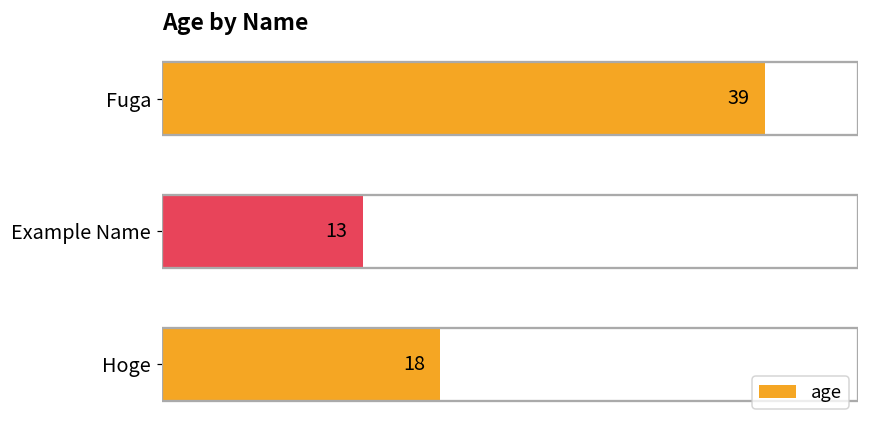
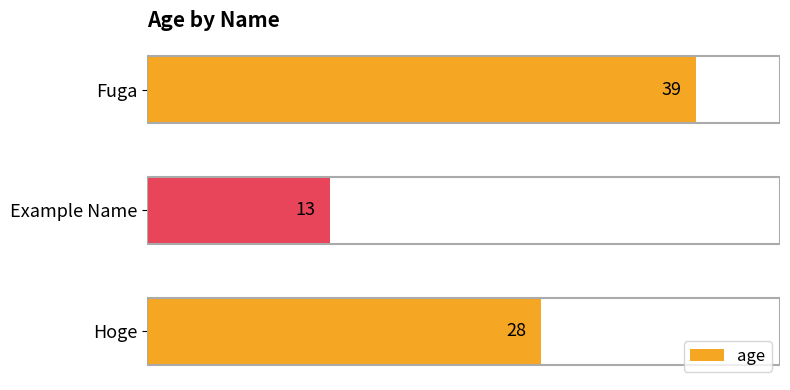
Hoge: 18 -> 28
